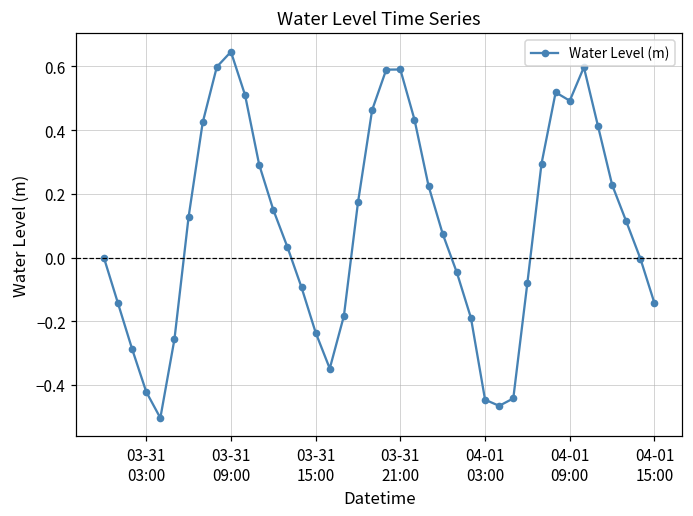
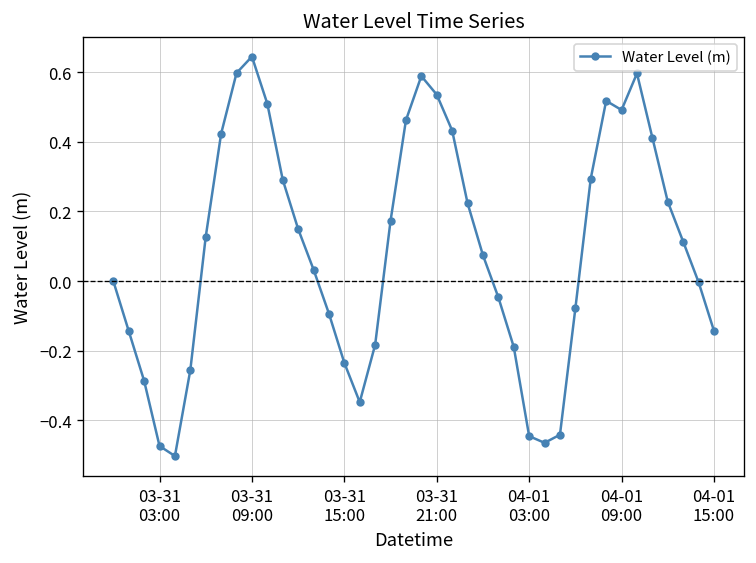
03-31 03:00: -0.42 -> -0.47
03-31 21:00: 0.59 -> 0.54
